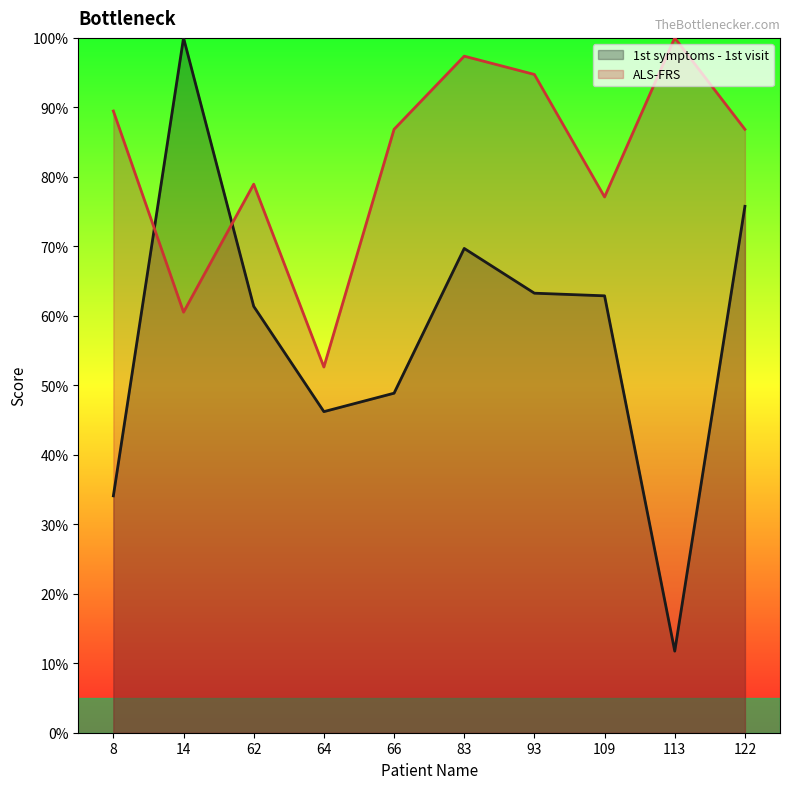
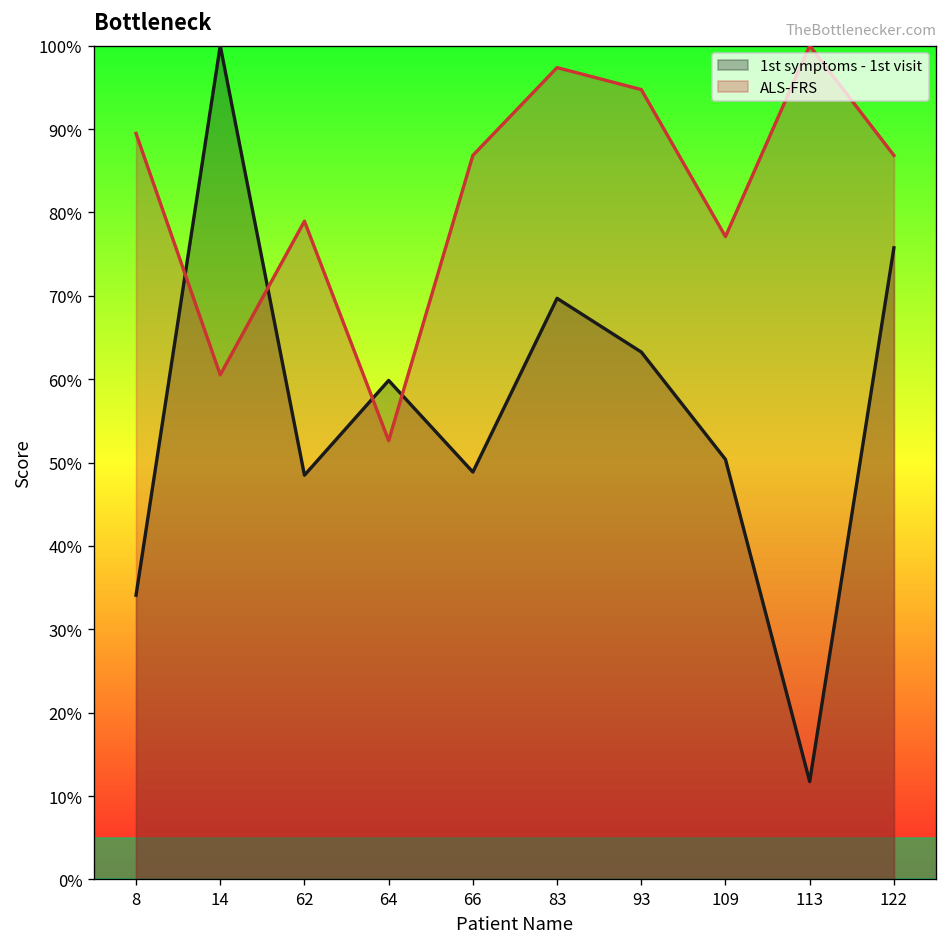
1st symptoms - 1st visit, 62: 61% -> 48%
1st symptoms - 1st visit, 64: 46% -> 60%
1st symptoms - 1st visit, 109: 63% -> 50%
